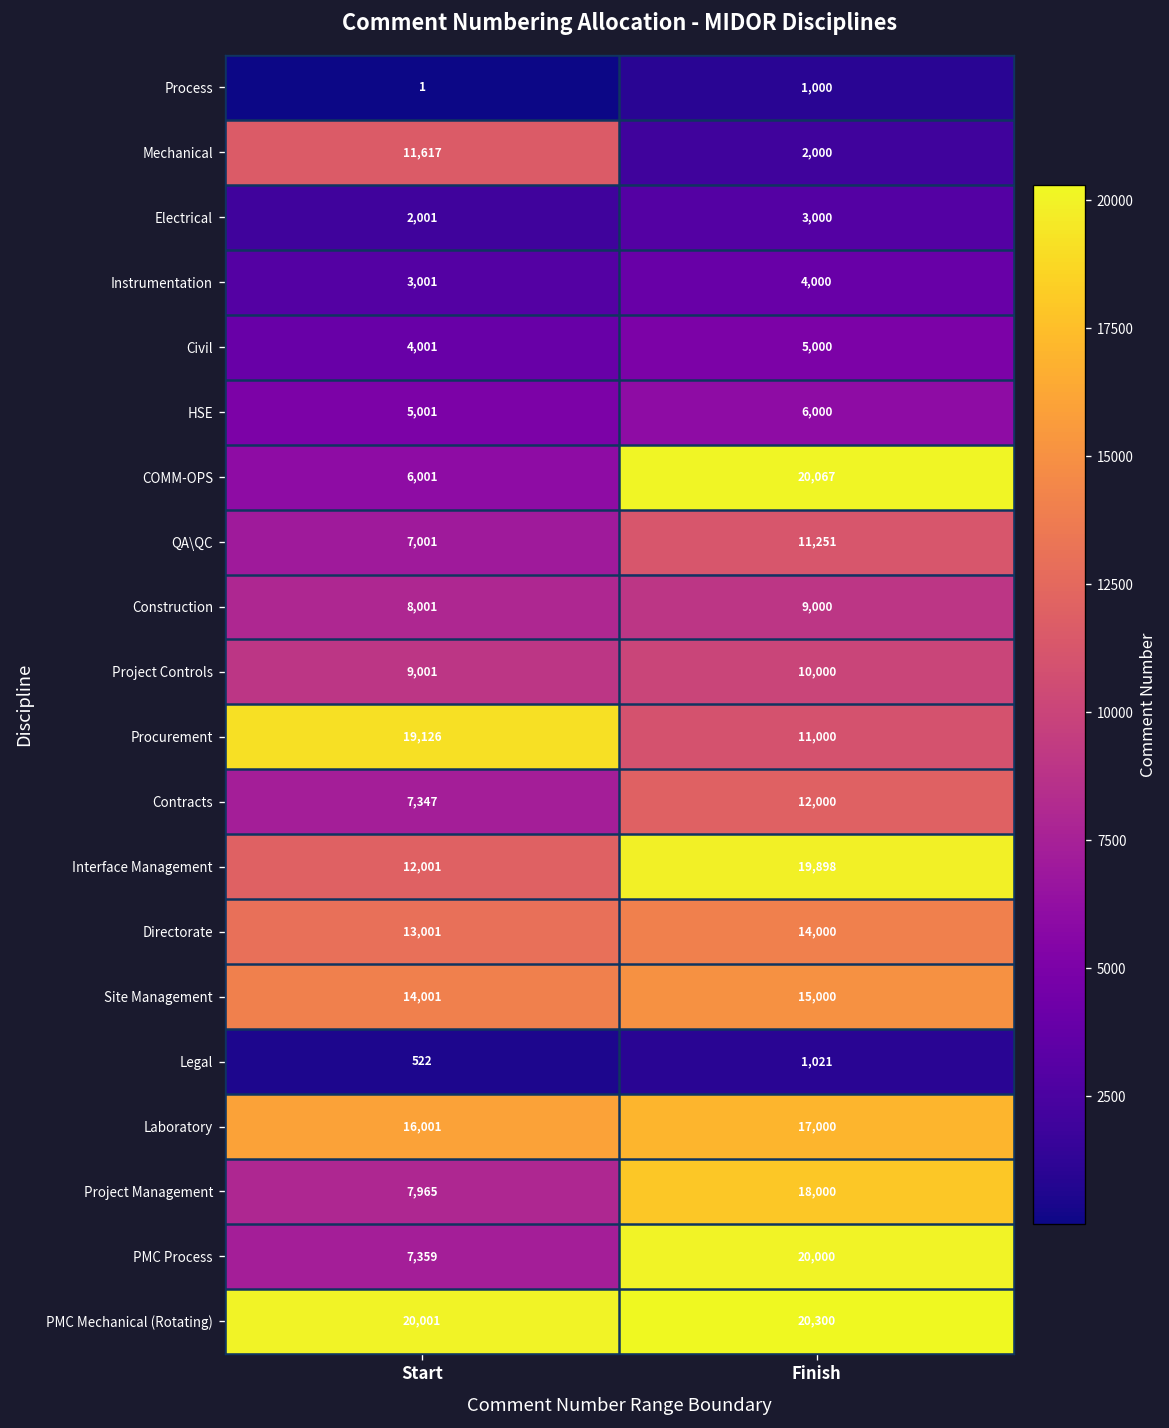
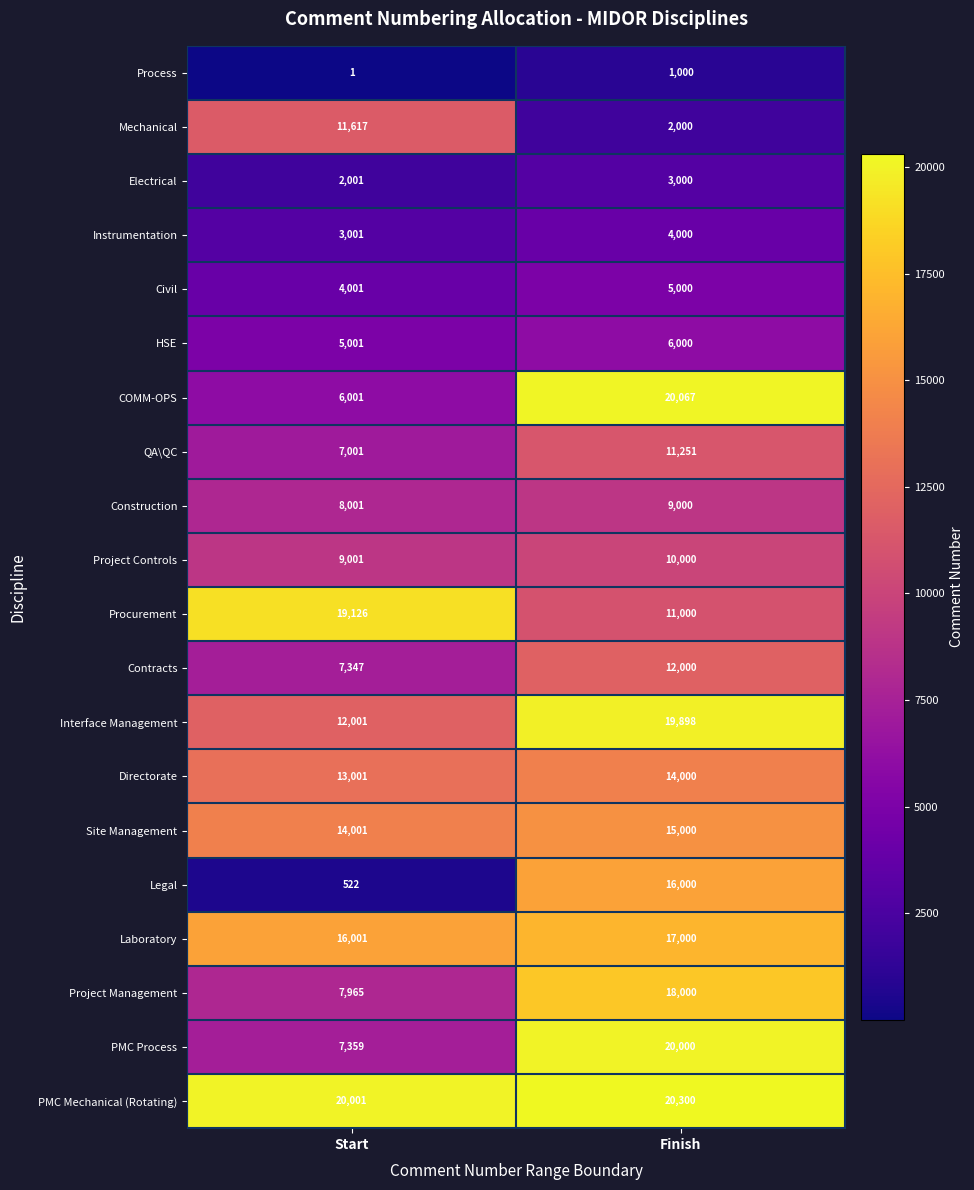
Legal, Finish: 1,021 -> 16,000
